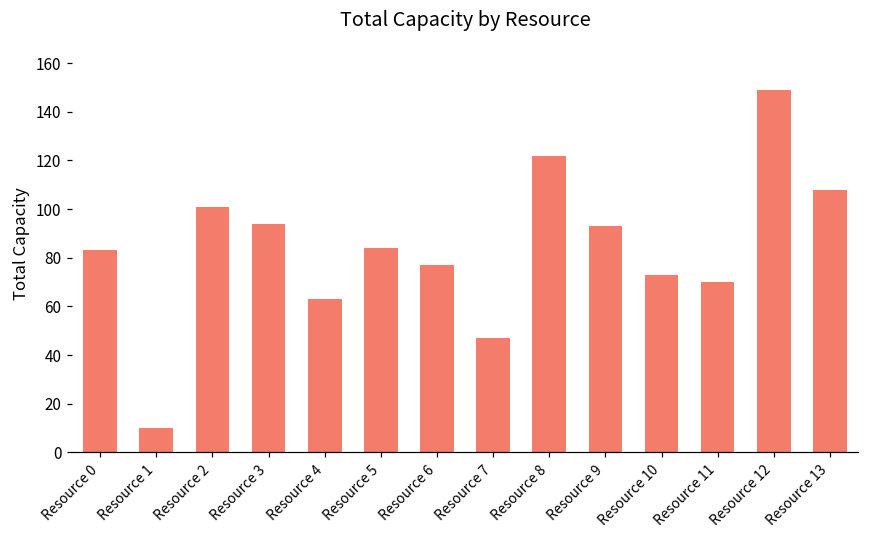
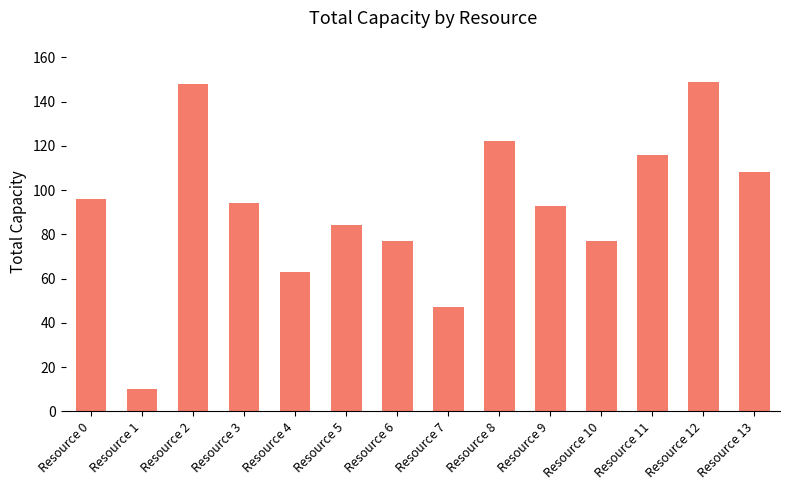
Resource 0: 83 -> 96
Resource 2: 101 -> 148
Resource 10: 73 -> 77
Resource 11: 70 -> 116
